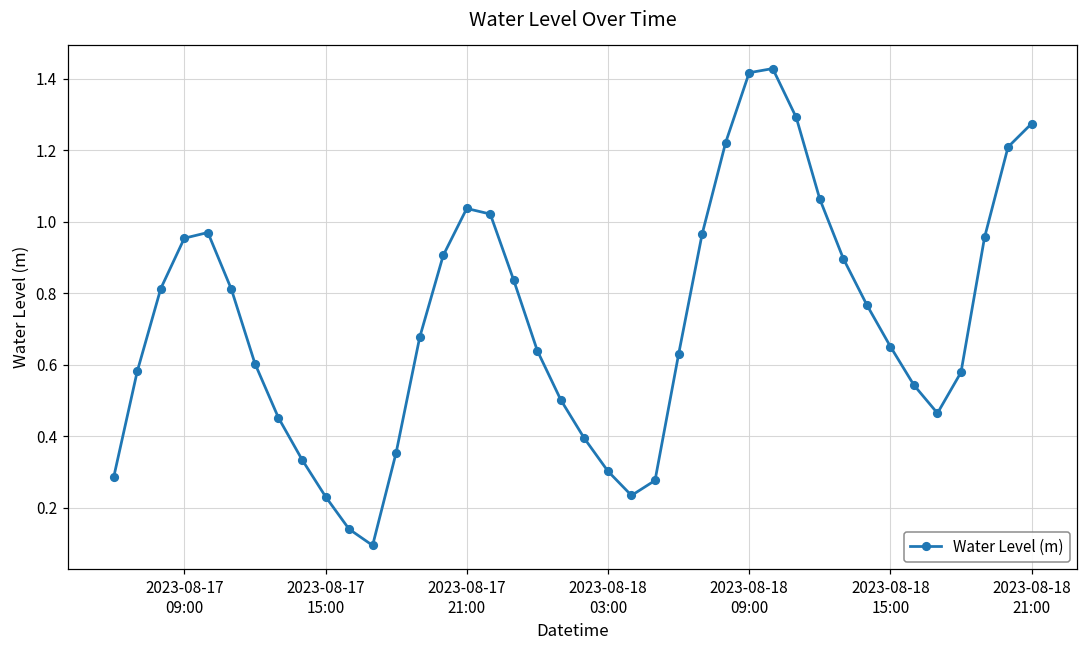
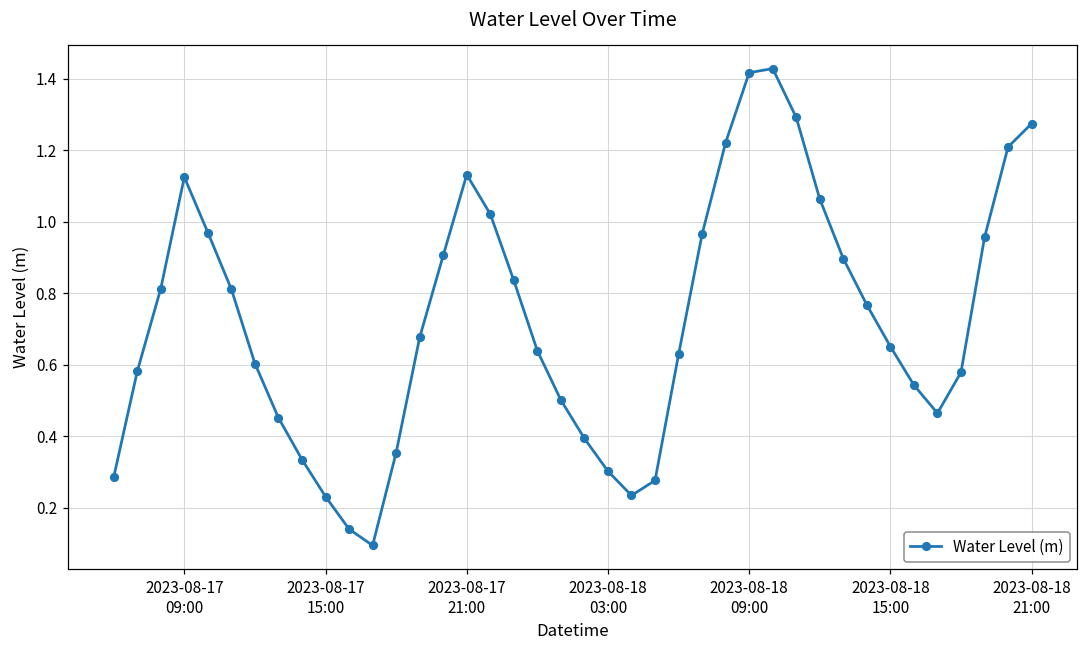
2023-08-17 09:00: 0.95 -> 1.12
2023-08-17 21:00: 1.04 -> 1.13
